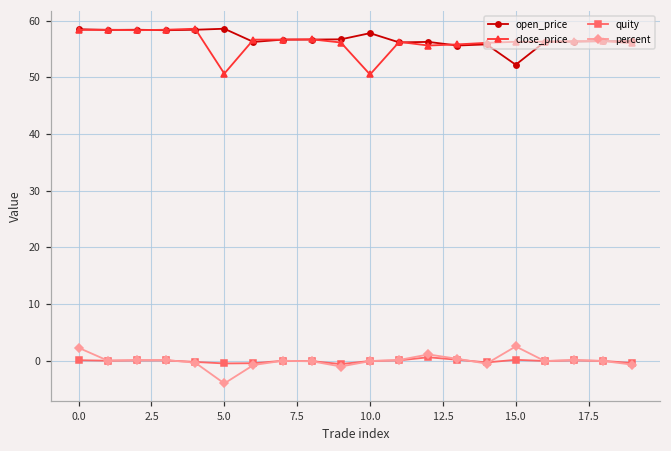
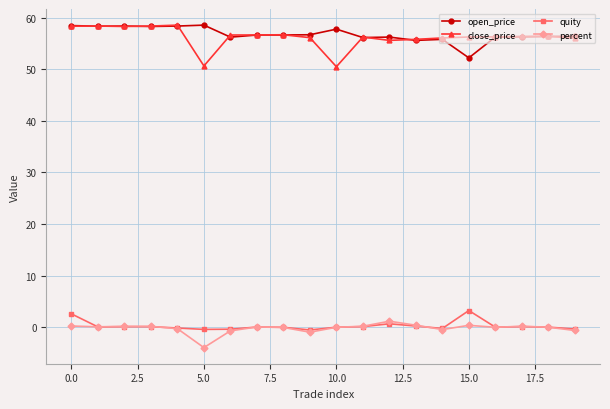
quity, 0.0: 0 -> 3
percent, 0.0: 2 -> 0
quity, 15.0: 0 -> 3
percent, 15.0: 3 -> 0
